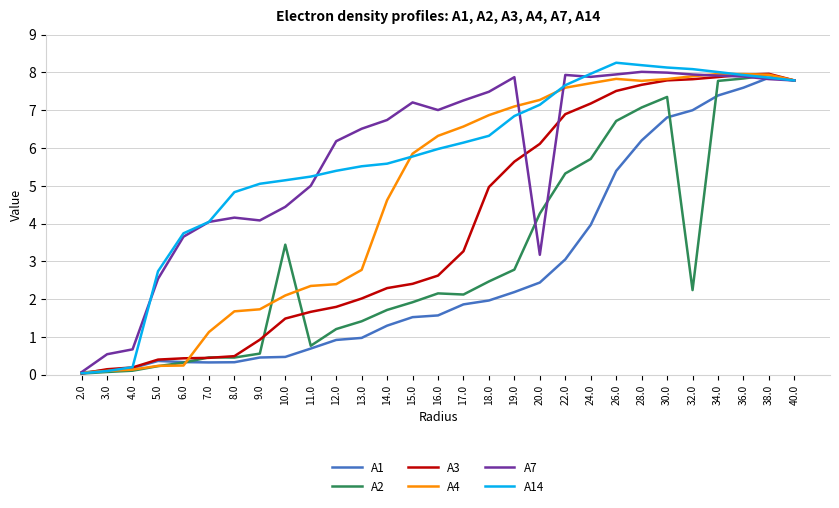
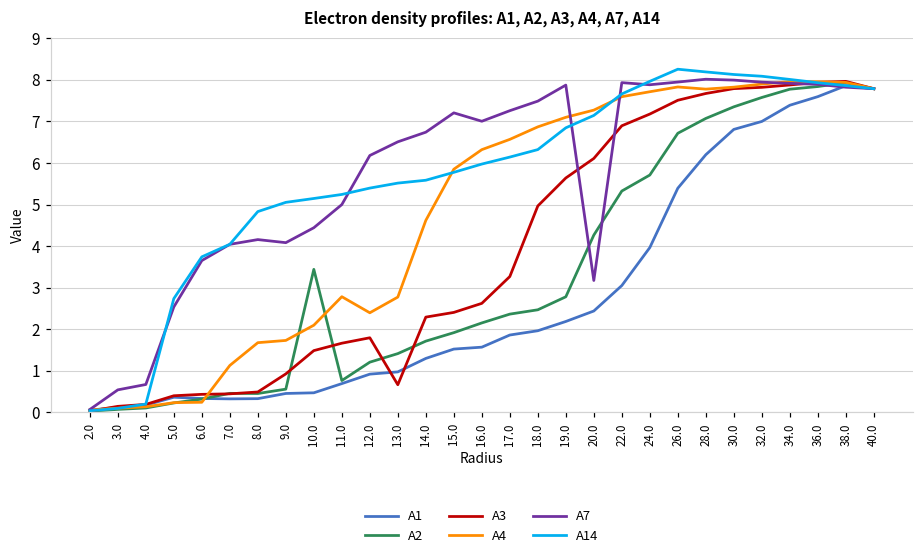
A4, 11.0: 2.3 -> 2.8
A3, 13.0: 2.0 -> 0.7
A2, 17.0: 2.1 -> 2.4
A2, 32.0: 2.2 -> 7.6
